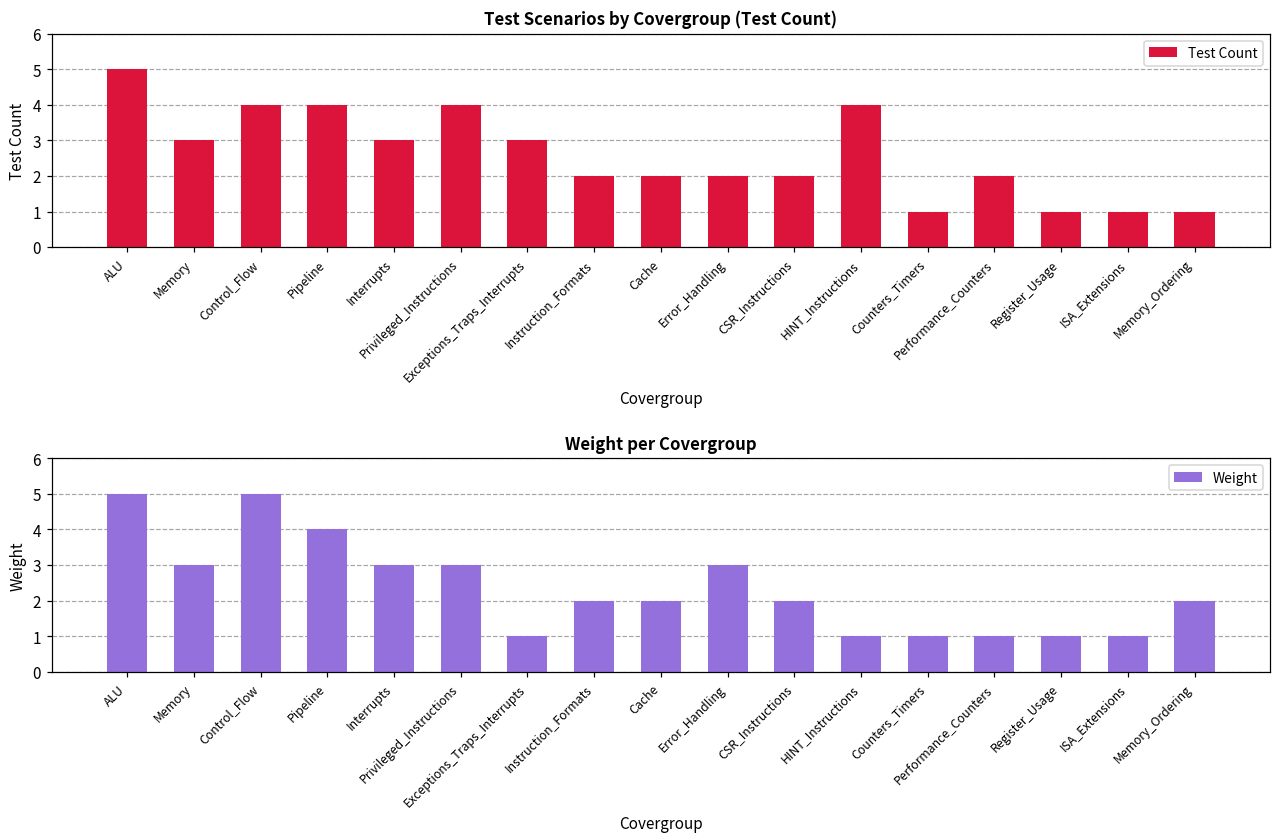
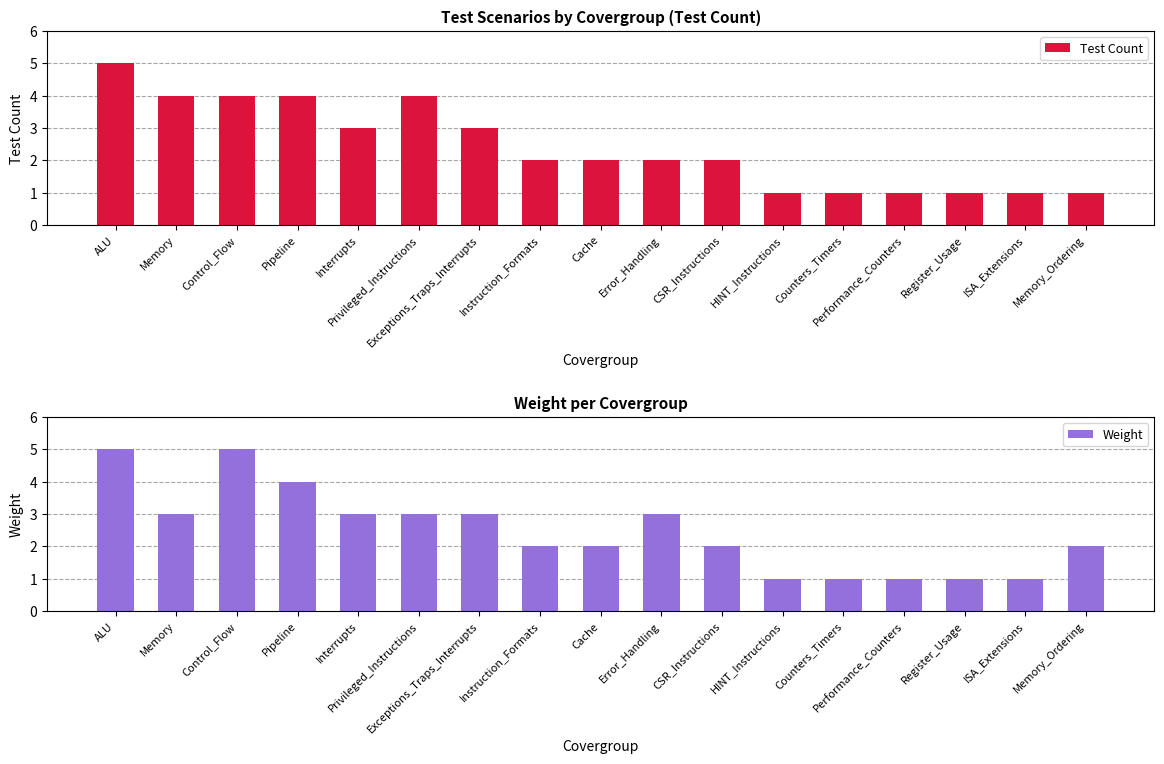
Test Scenarios by Covergroup (Test Count), Memory: 3 -> 4
Test Scenarios by Covergroup (Test Count), HINT_Instructions: 4 -> 1
Test Scenarios by Covergroup (Test Count), Performance_Counters: 2 -> 1
Weight per Covergroup, Exceptions_Traps_Interrupts: 1 -> 3
